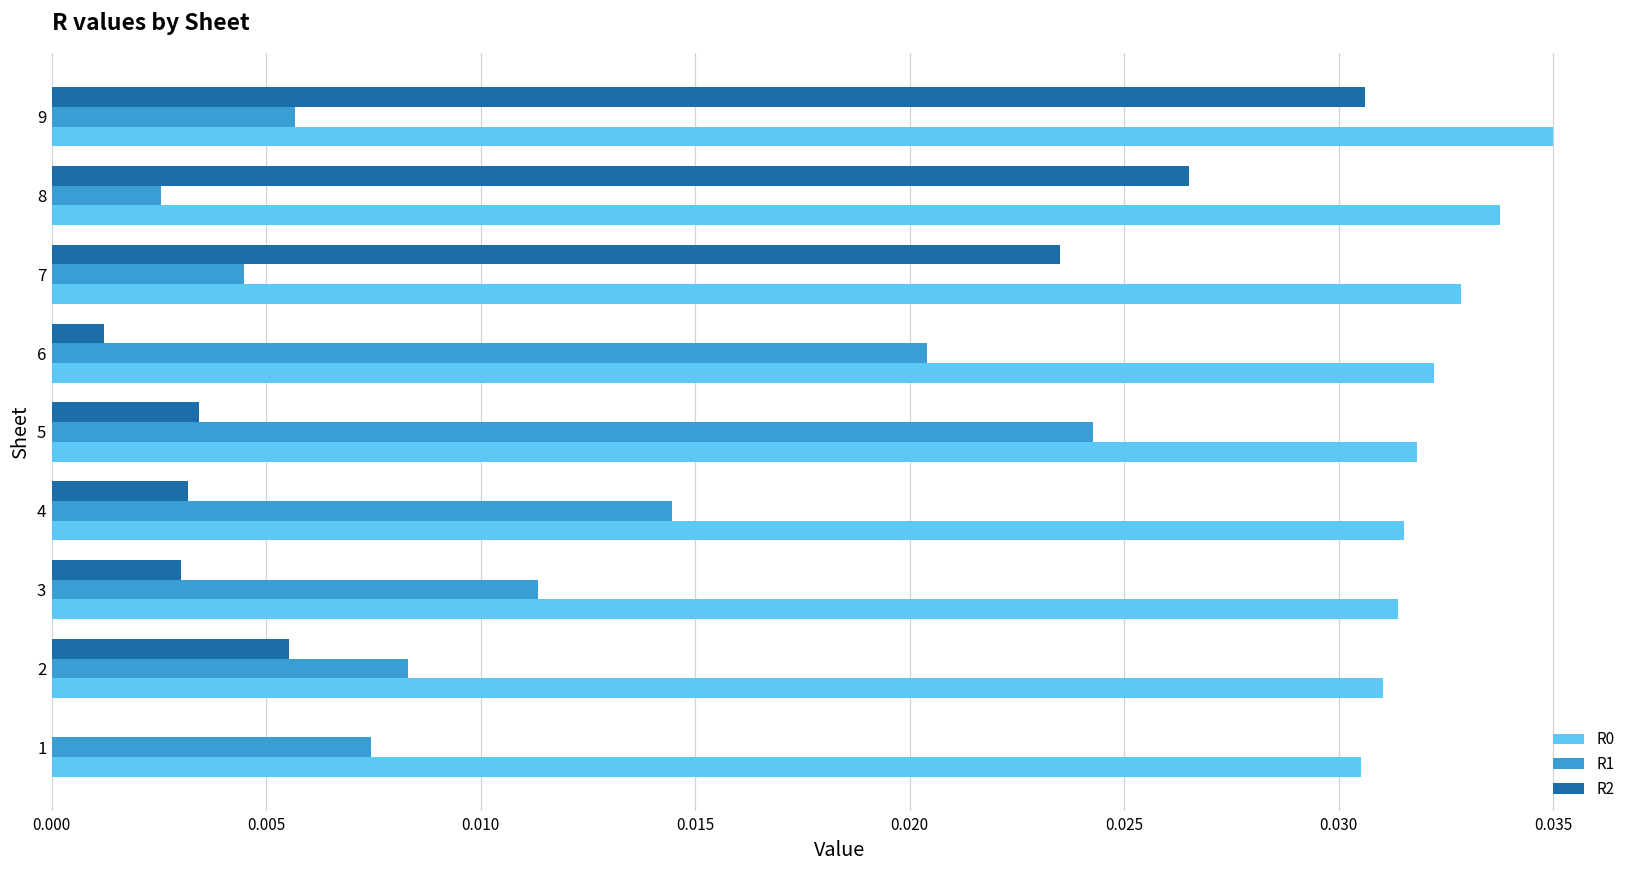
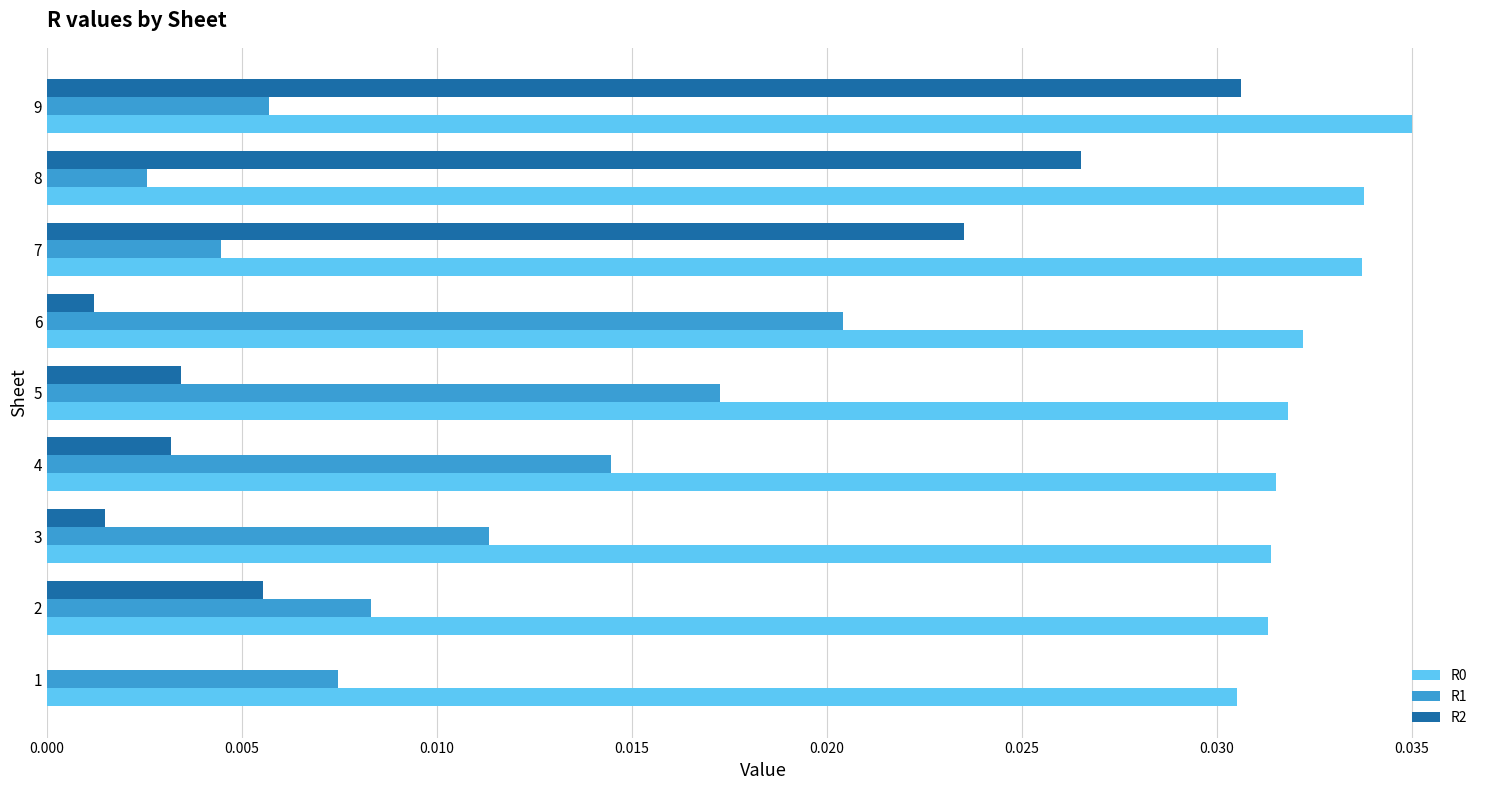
R0, 7: 0.0328 -> 0.0337
R1, 5: 0.0243 -> 0.0173
R2, 3: 0.0030 -> 0.0015
R0, 2: 0.0310 -> 0.0313
